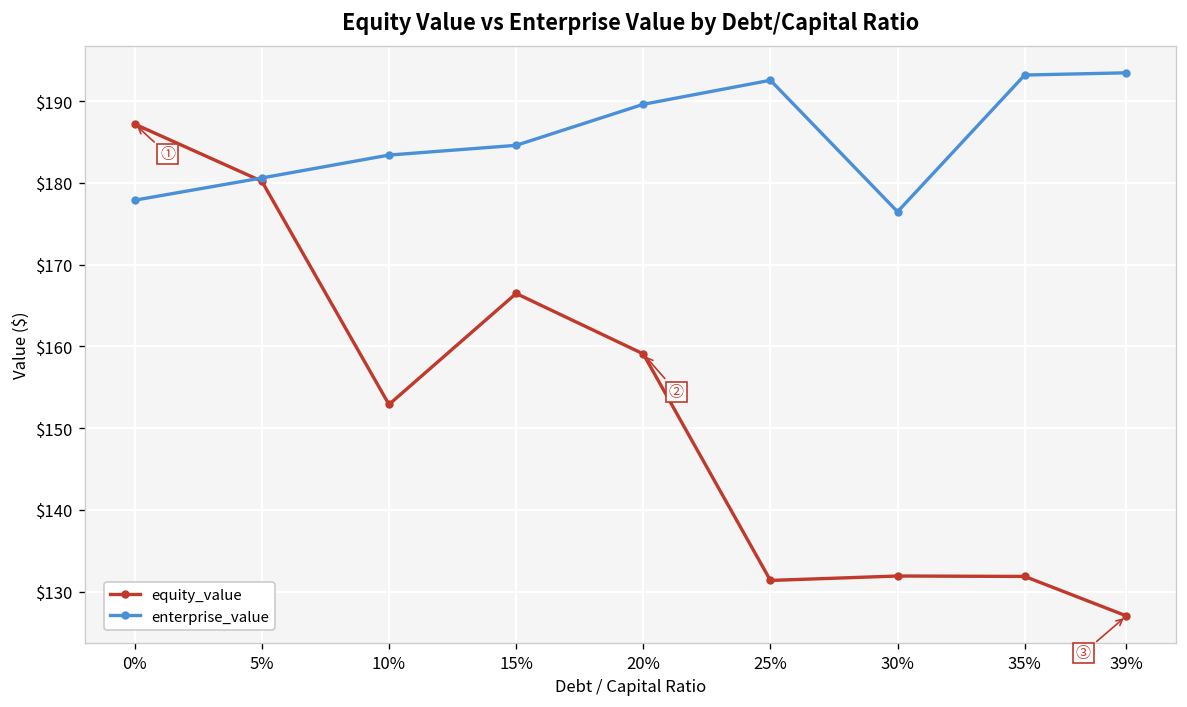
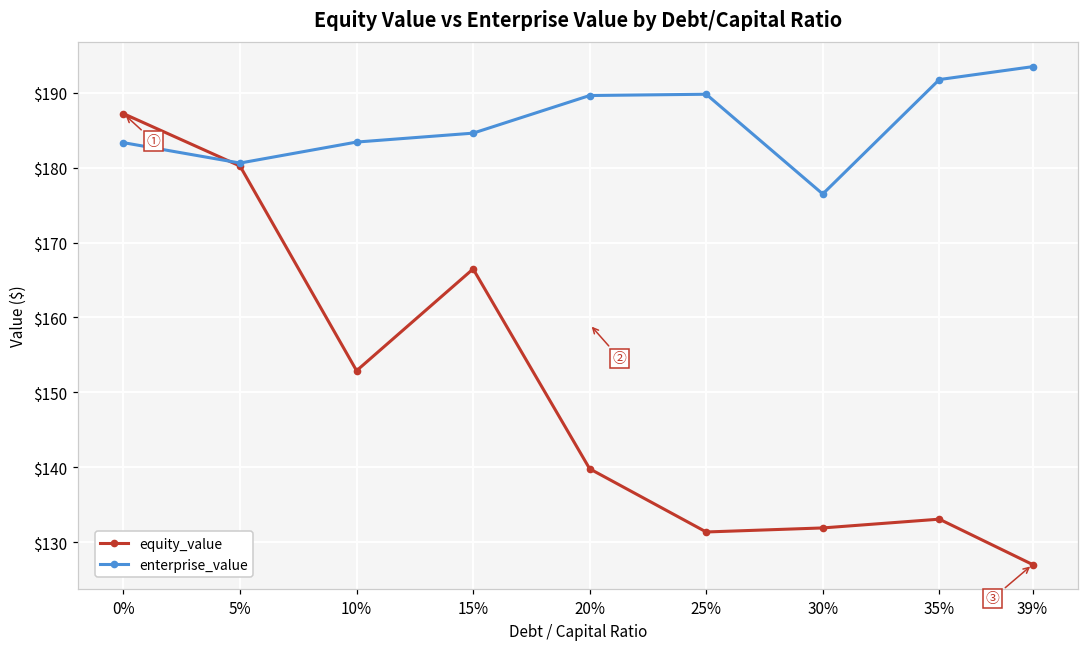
enterprise_value, 0%: $178 -> $183
equity_value, 20%: $159 -> $140
enterprise_value, 25%: $193 -> $190
equity_value, 35%: $132 -> $133
enterprise_value, 35%: $193 -> $192
